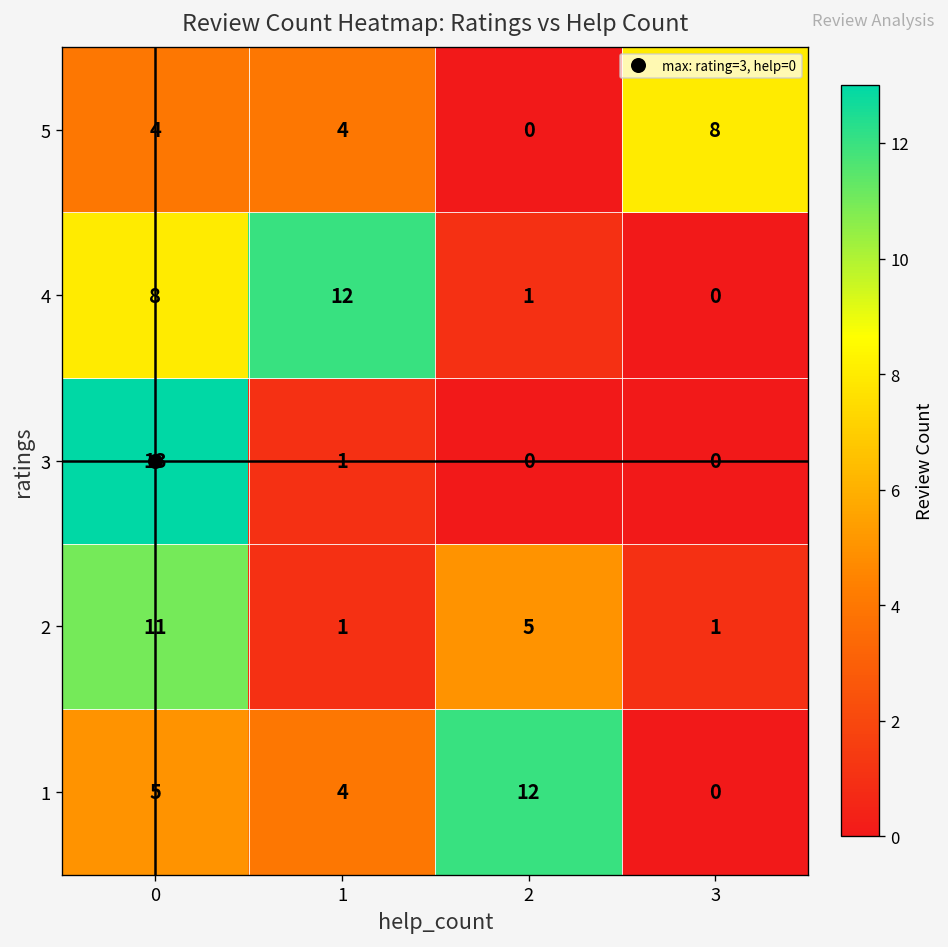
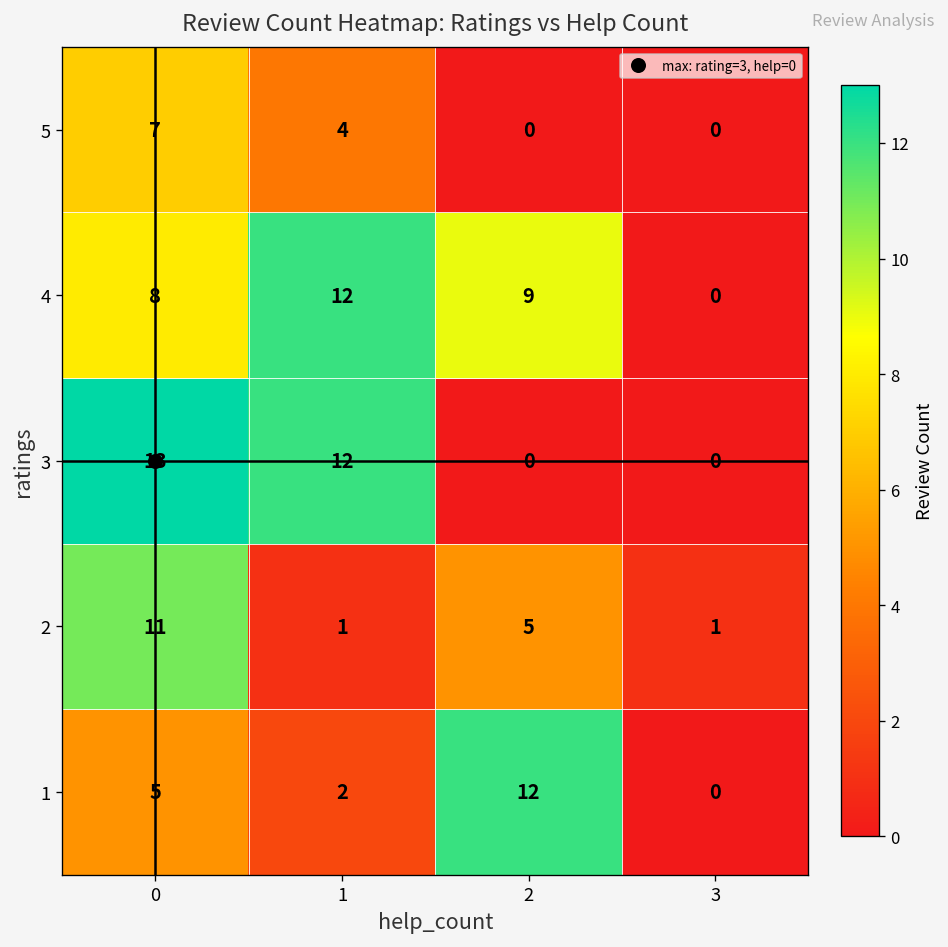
5, 0: 4 -> 7
5, 3: 8 -> 0
4, 2: 1 -> 9
3, 1: 1 -> 12
1, 1: 4 -> 2
